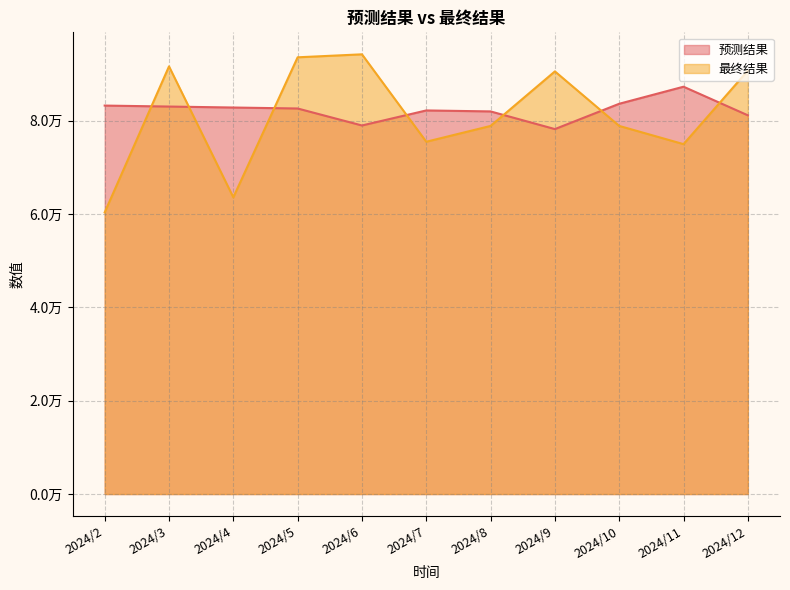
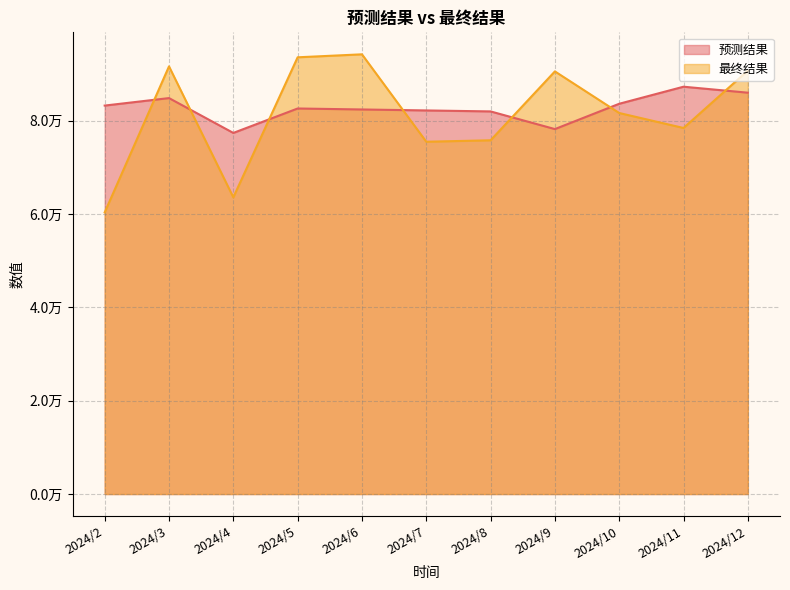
预测结果, 2024/3: 8.3万 -> 8.5万
预测结果, 2024/4: 8.3万 -> 7.7万
预测结果, 2024/6: 7.9万 -> 8.2万
最终结果, 2024/8: 7.9万 -> 7.6万
最终结果, 2024/10: 7.9万 -> 8.2万
最终结果, 2024/11: 7.5万 -> 7.8万
预测结果, 2024/12: 8.1万 -> 8.6万
